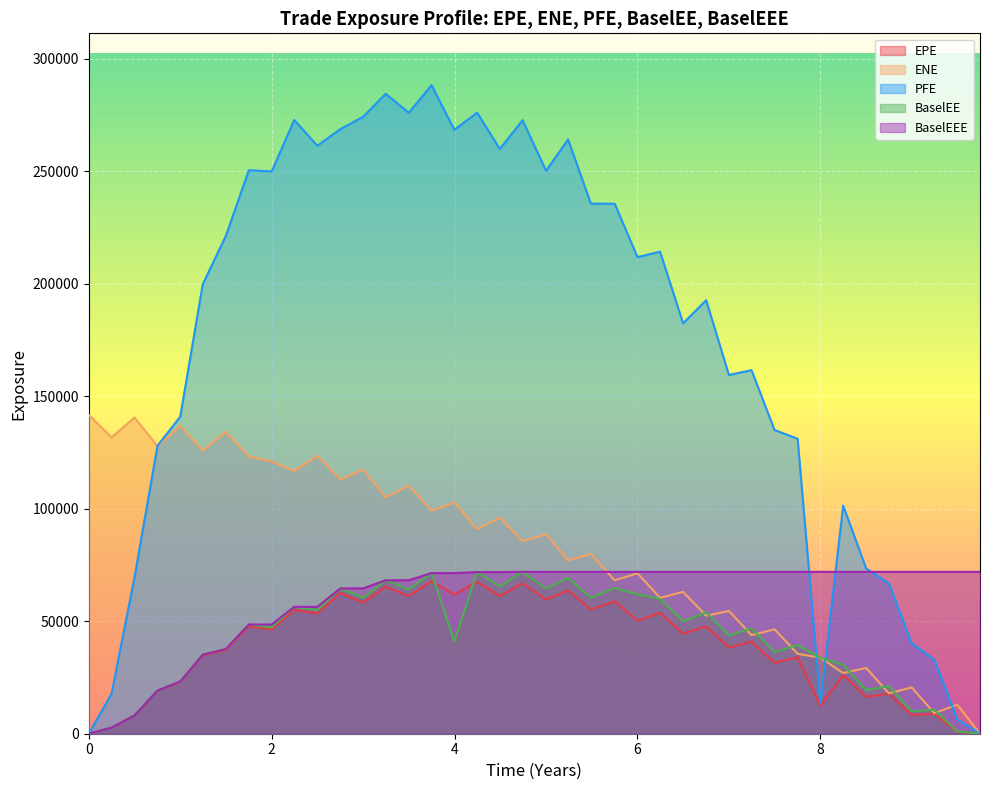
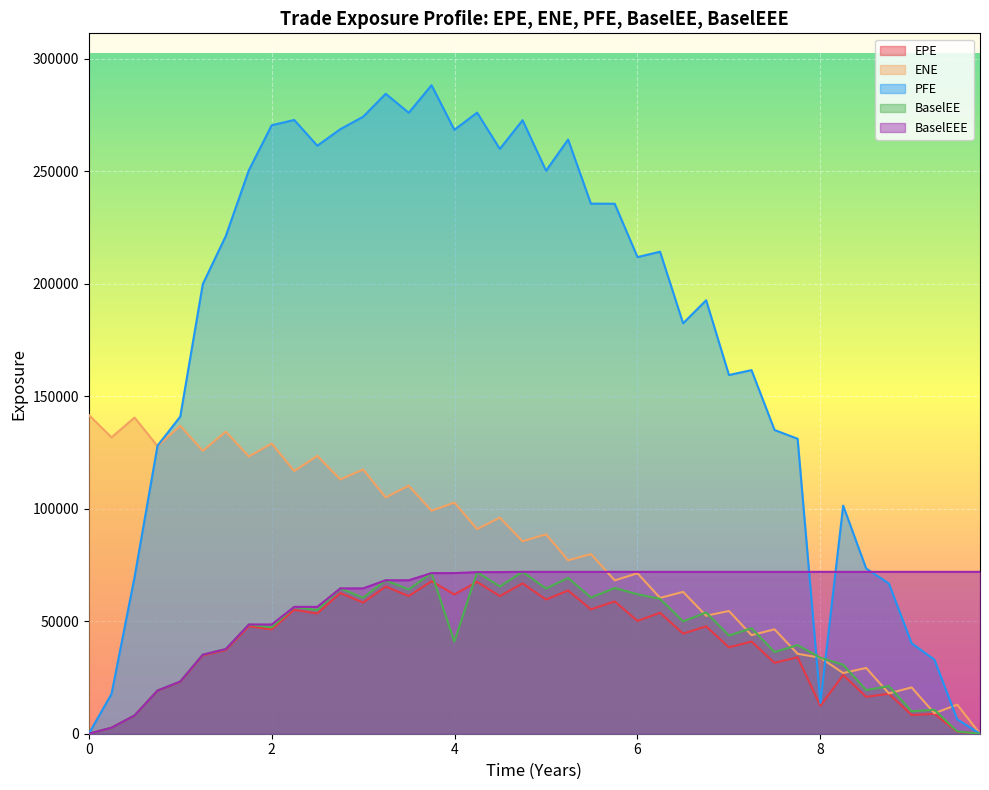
ENE, 2: 121000 -> 129000
PFE, 2: 250000 -> 270000
